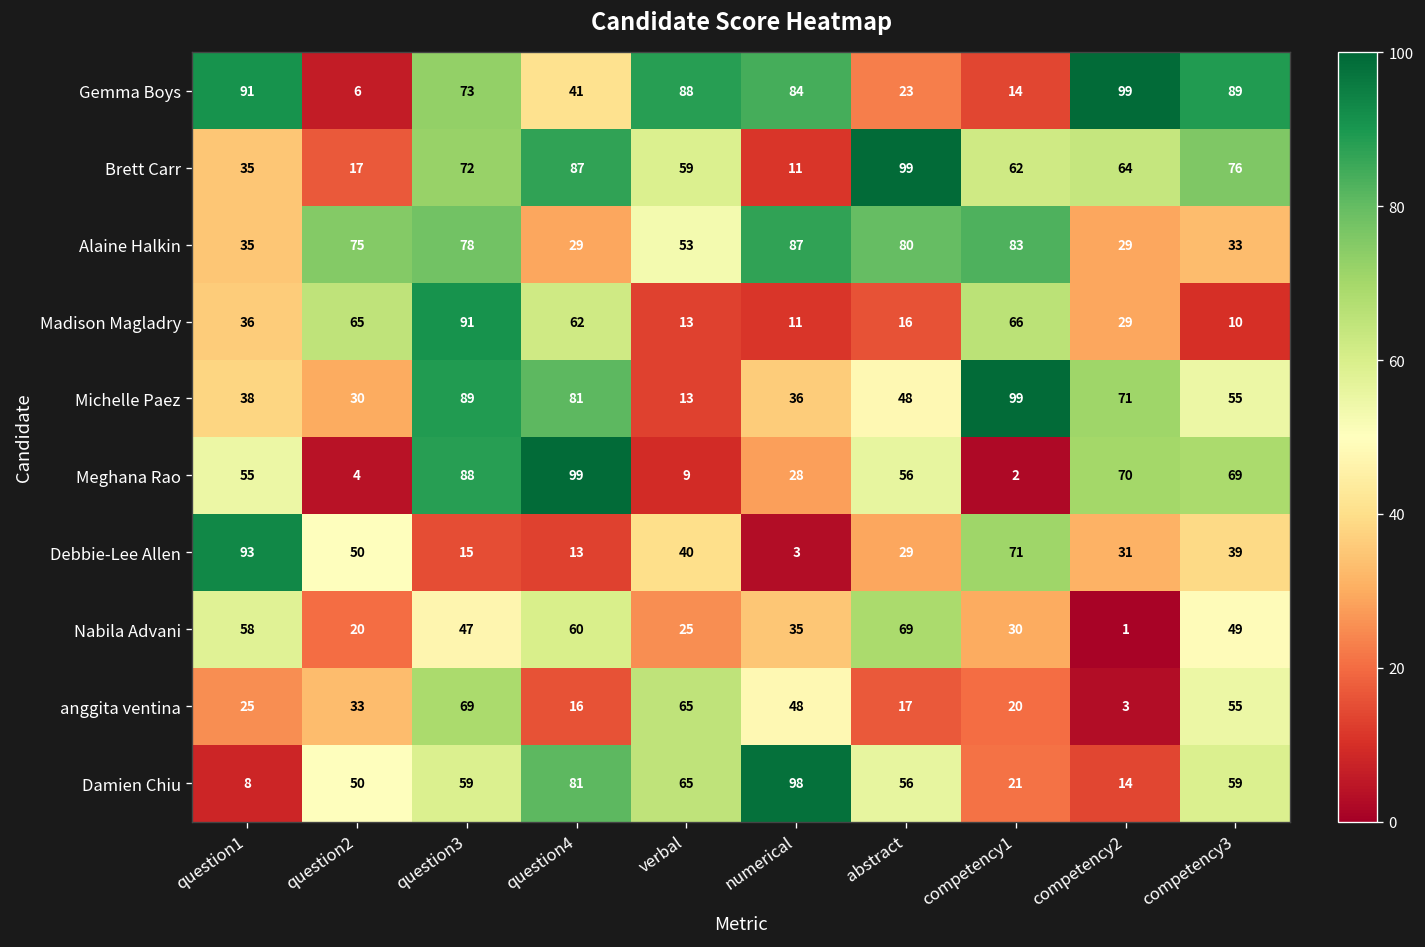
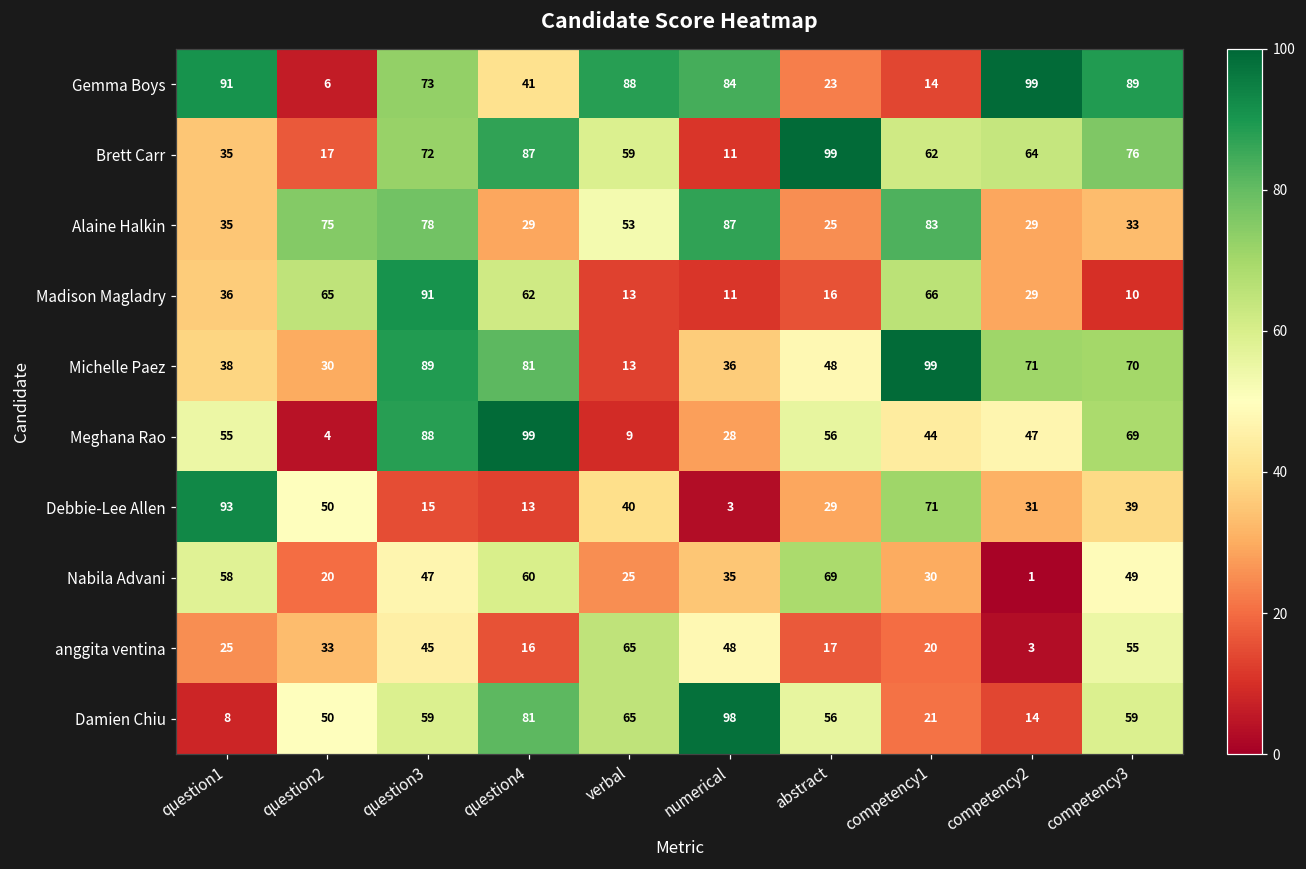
Alaine Halkin, abstract: 80 -> 25
Michelle Paez, competency3: 55 -> 70
Meghana Rao, competency1: 2 -> 44
Meghana Rao, competency2: 70 -> 47
anggita ventina, question3: 69 -> 45
